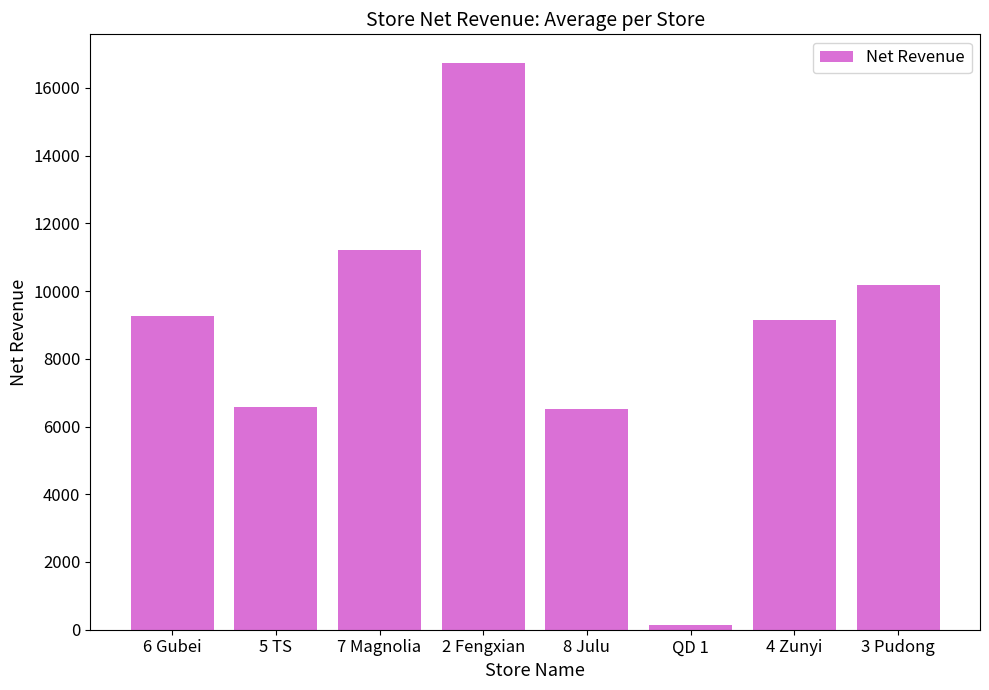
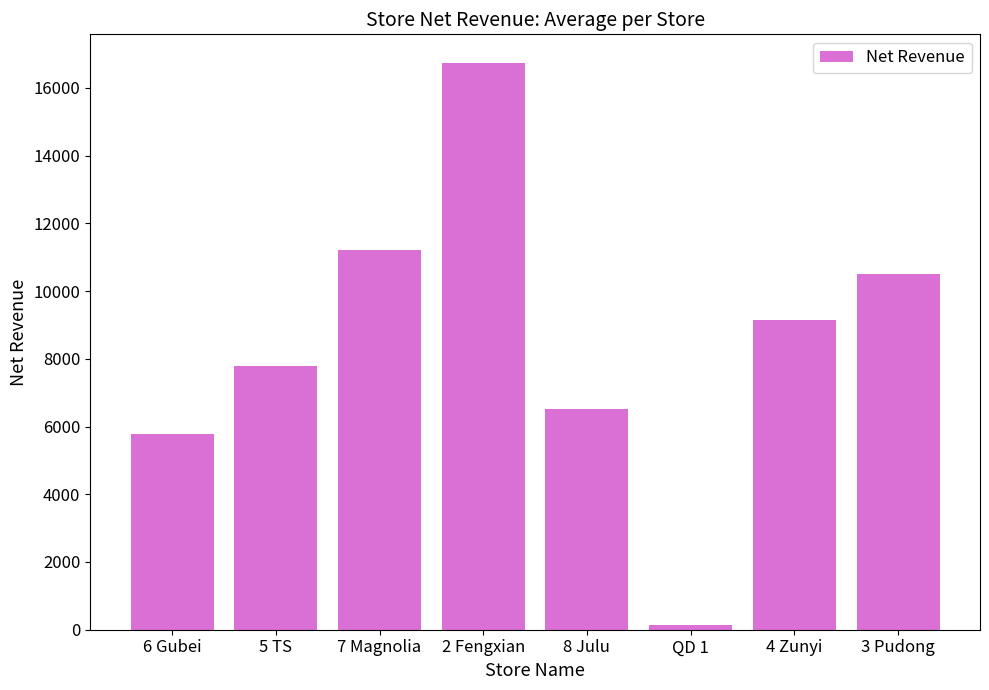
6 Gubei: 9300 -> 5800
5 TS: 6600 -> 7800
3 Pudong: 10200 -> 10500
